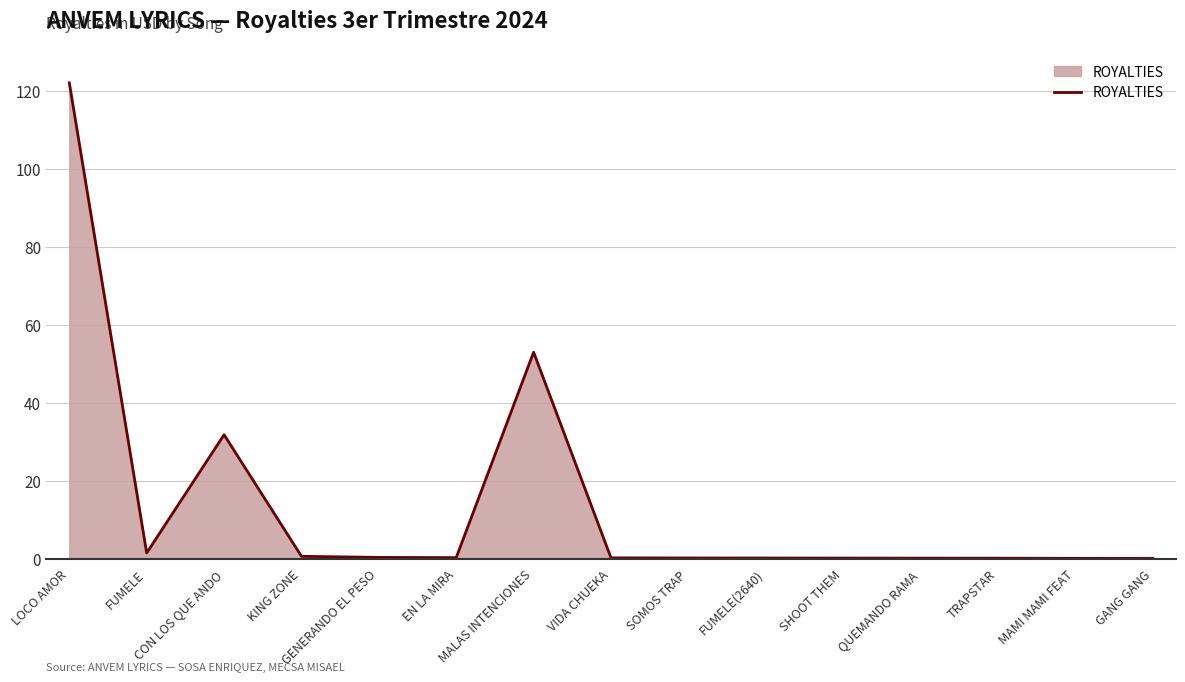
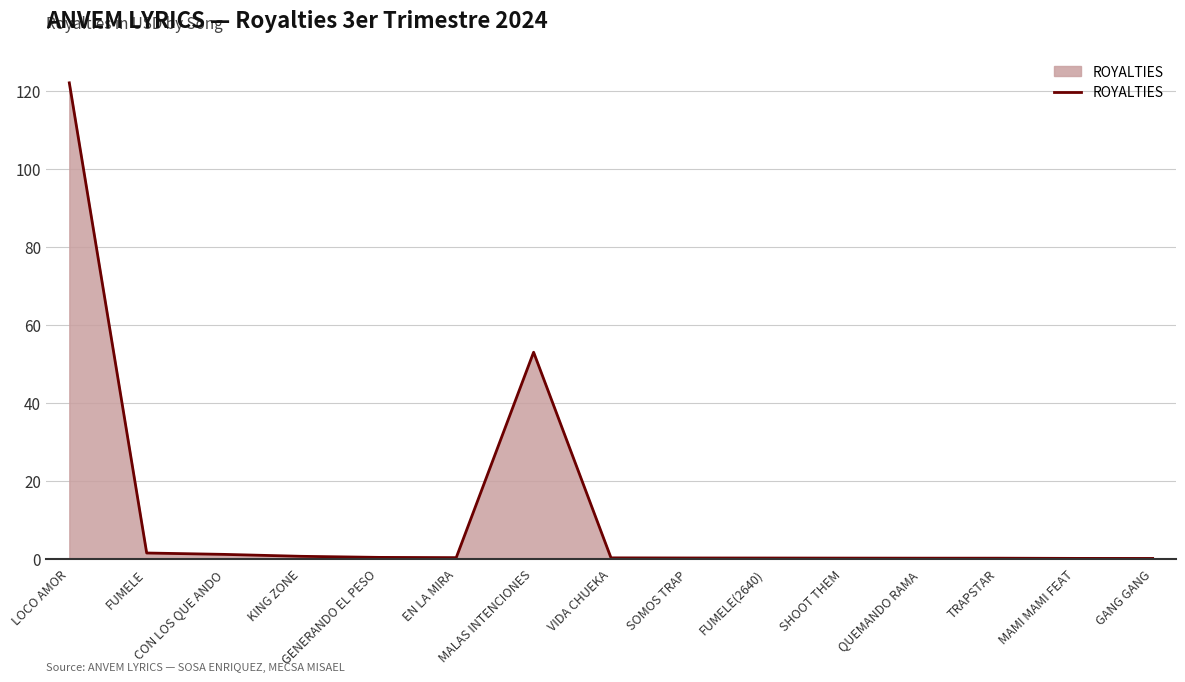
CON LOS QUE ANDO: 32 -> 1
